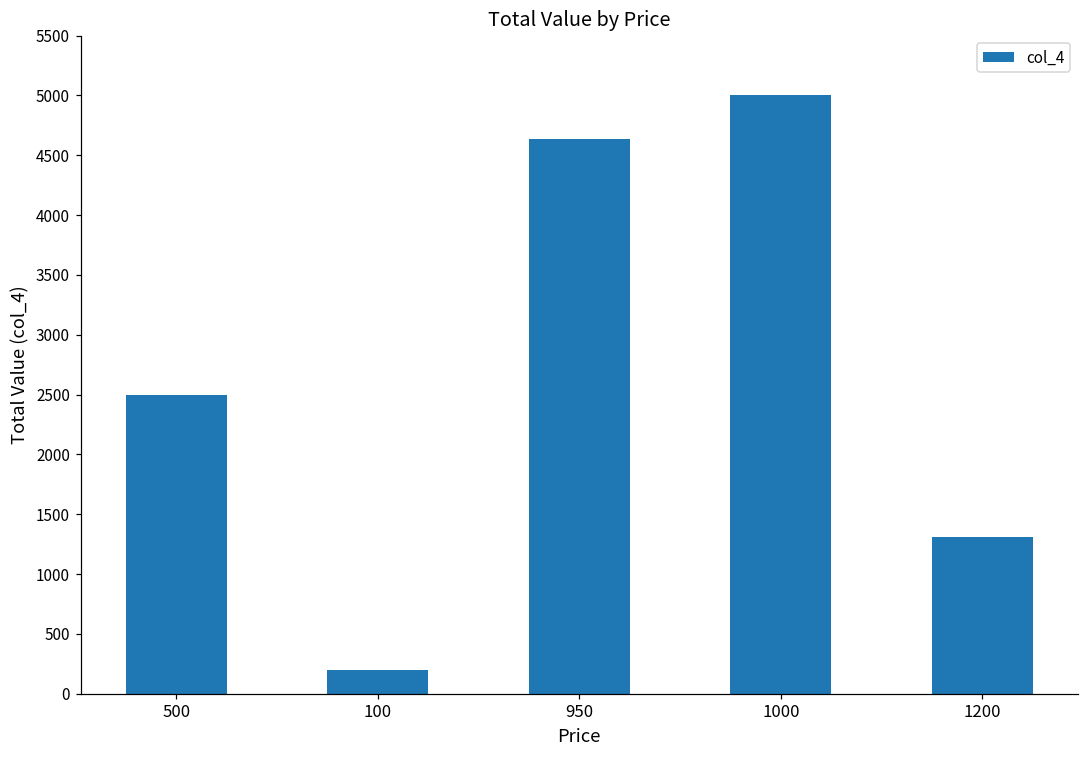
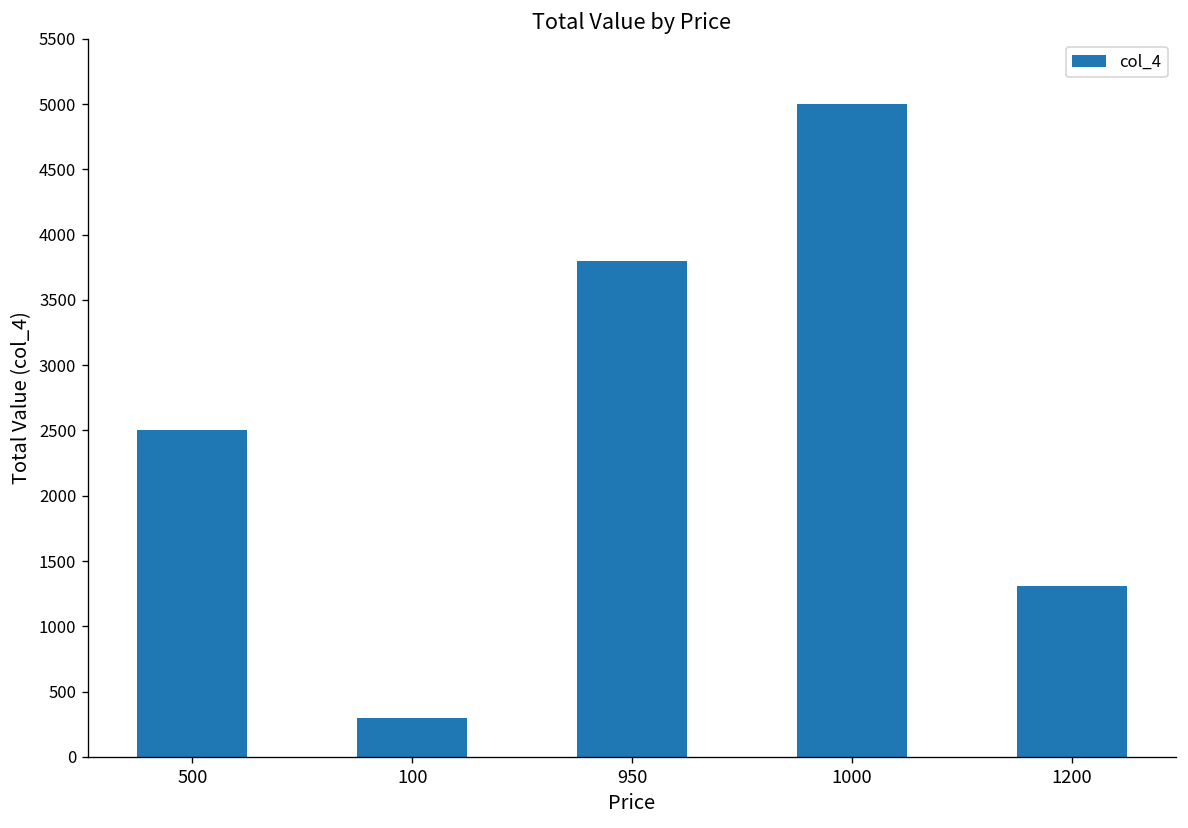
100: 200 -> 300
950: 4640 -> 3800
